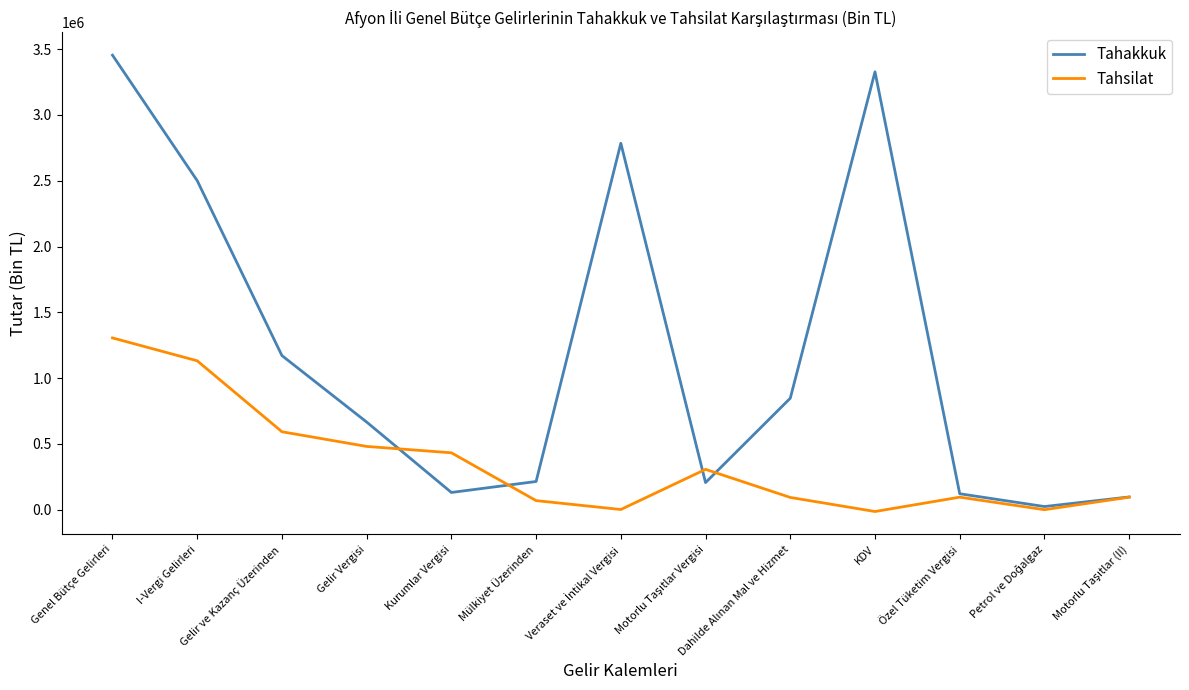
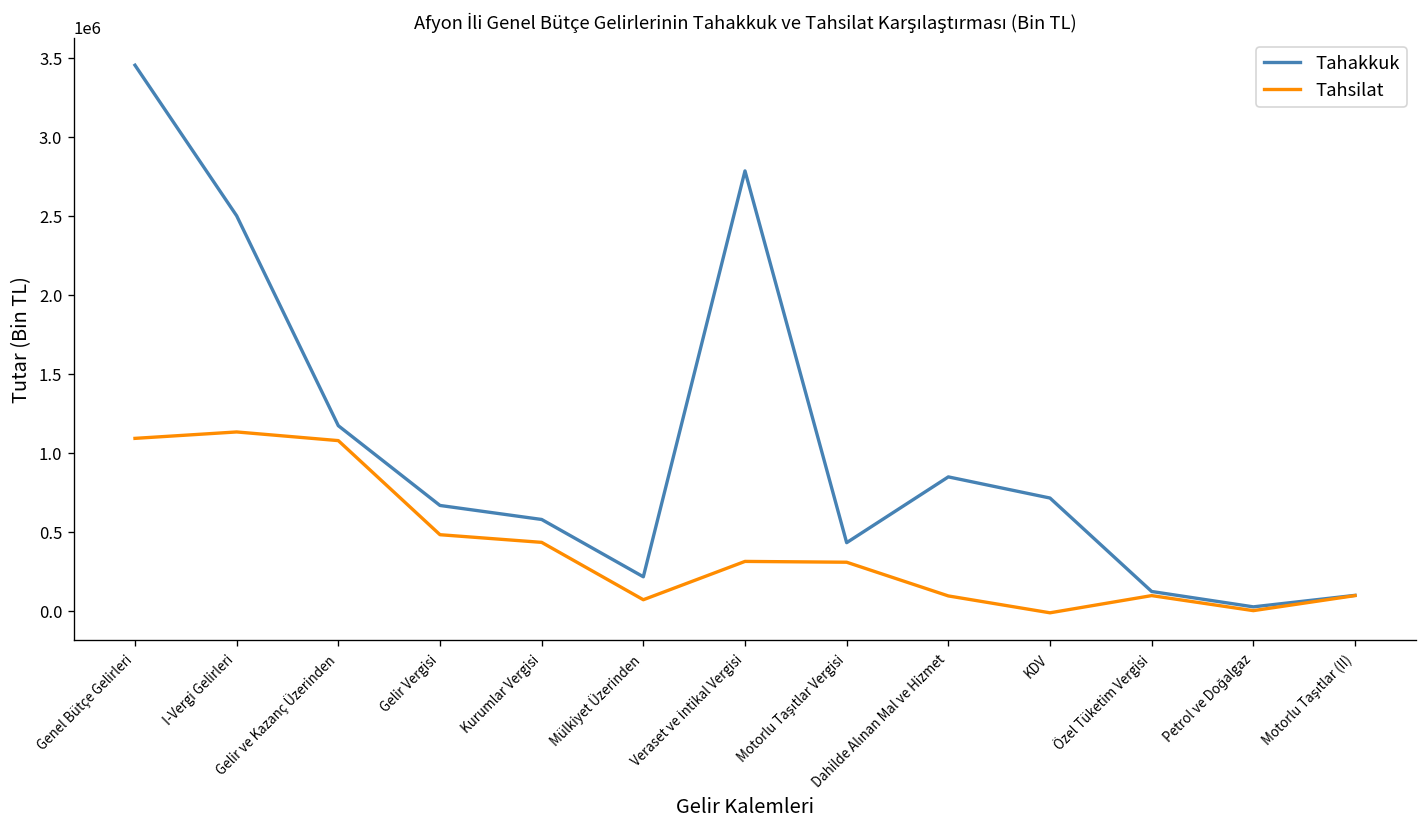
Tahsilat, Genel Bütçe Gelirleri: 1310000 -> 1090000
Tahsilat, Gelir ve Kazanç Üzerinden: 590000 -> 1080000
Tahakkuk, Kurumlar Vergisi: 130000 -> 580000
Tahsilat, Veraset ve İntikal Vergisi: 0 -> 310000
Tahakkuk, Motorlu Taşıtlar Vergisi: 210000 -> 430000
Tahakkuk, KDV: 3330000 -> 710000
